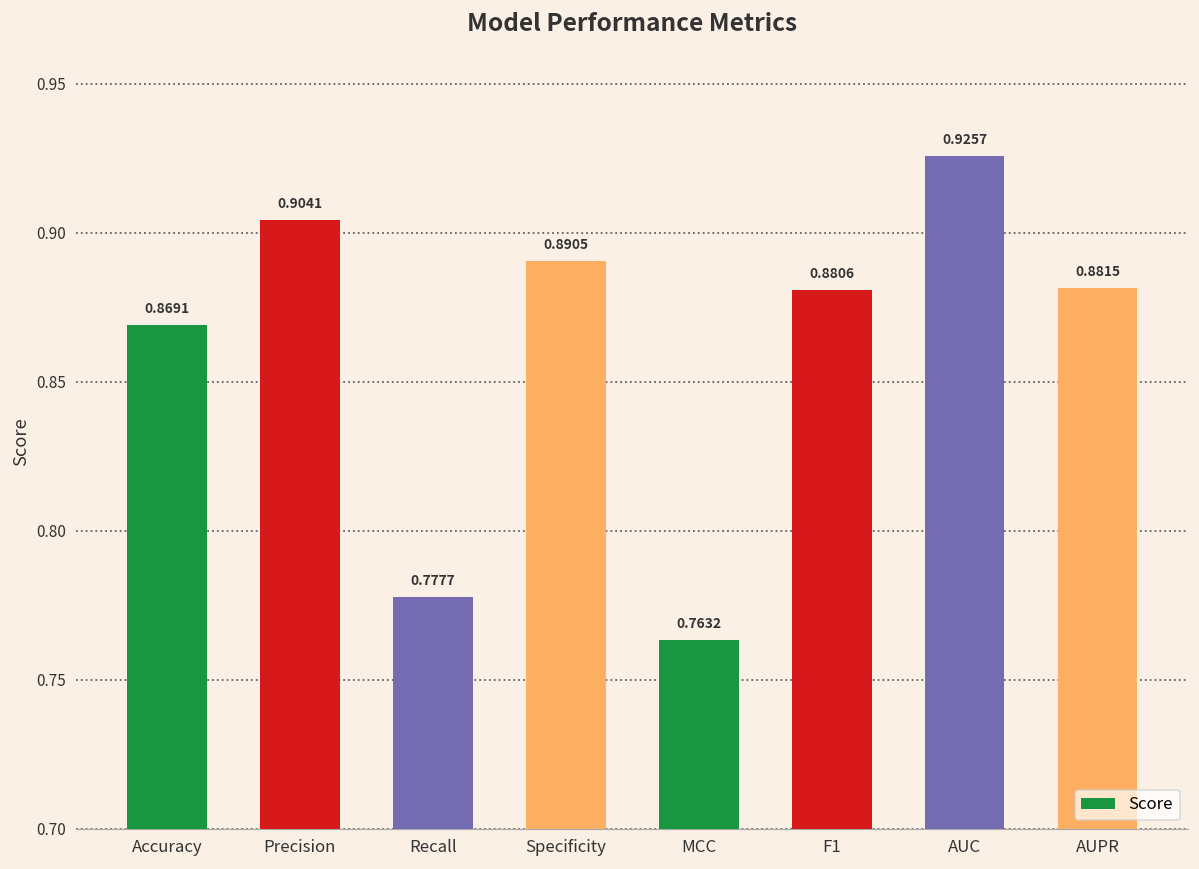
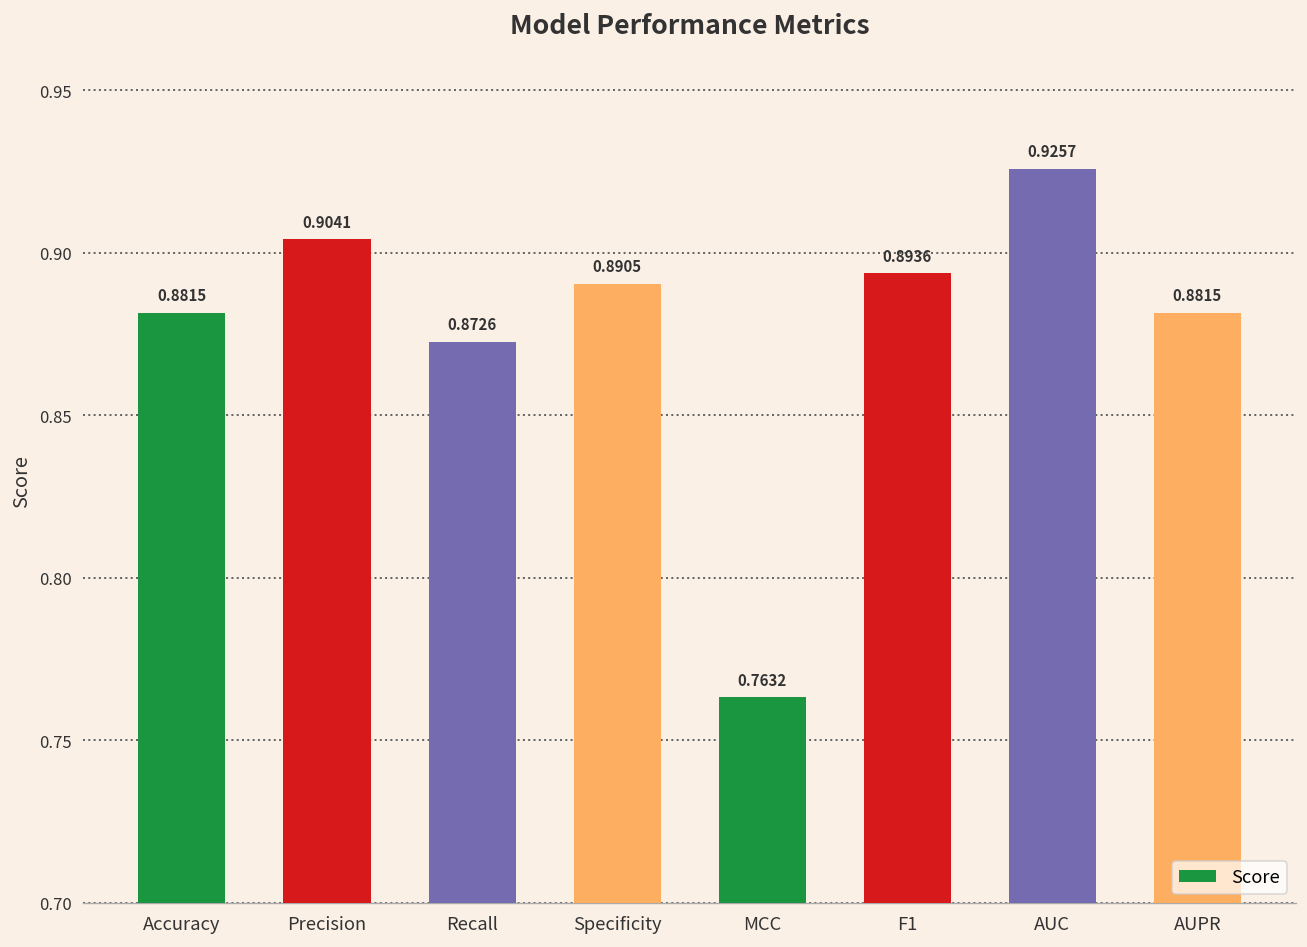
Accuracy: 0.8691 -> 0.8815
Recall: 0.7777 -> 0.8726
F1: 0.8806 -> 0.8936
